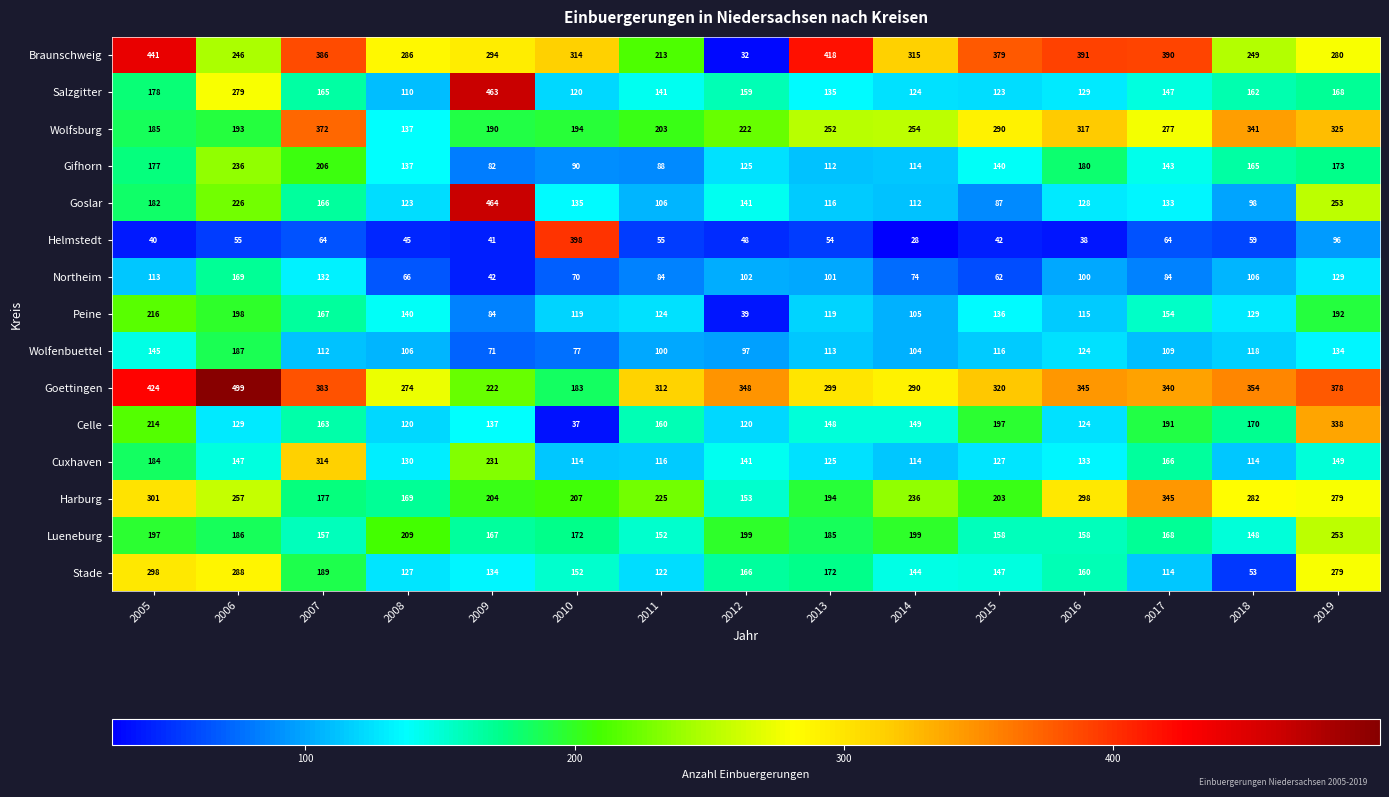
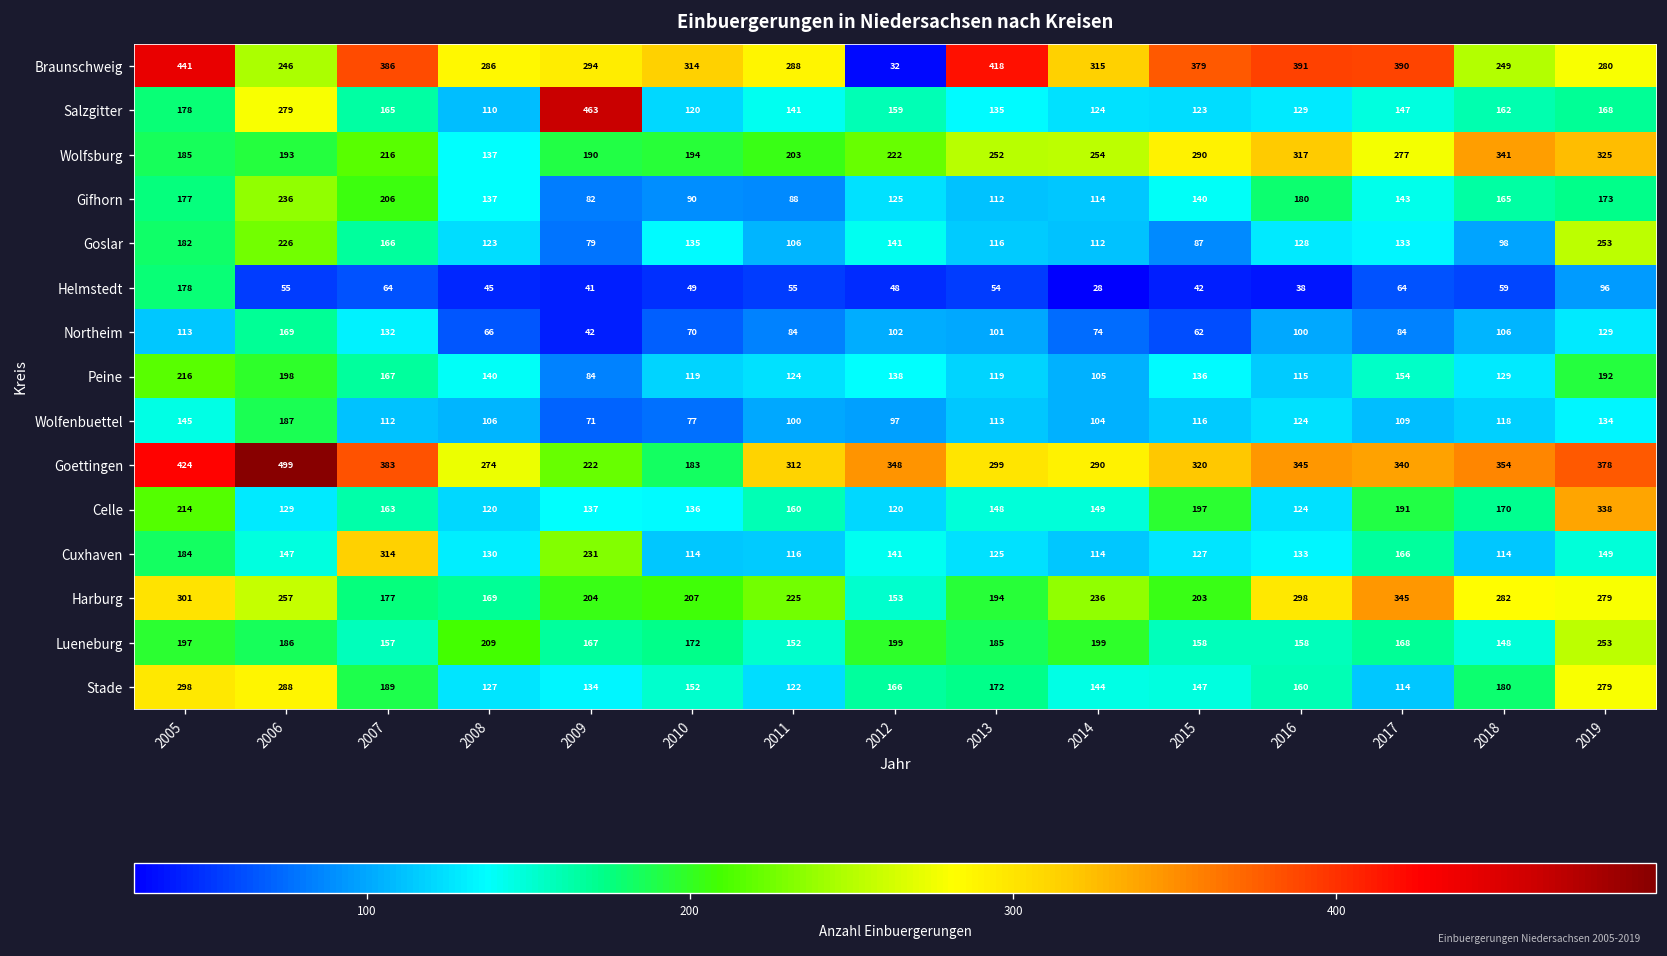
Braunschweig, 2011: 213 -> 288
Wolfsburg, 2007: 372 -> 216
Goslar, 2009: 464 -> 79
Helmstedt, 2005: 40 -> 178
Helmstedt, 2010: 398 -> 49
Peine, 2012: 39 -> 138
Celle, 2010: 37 -> 136
Stade, 2018: 53 -> 180
